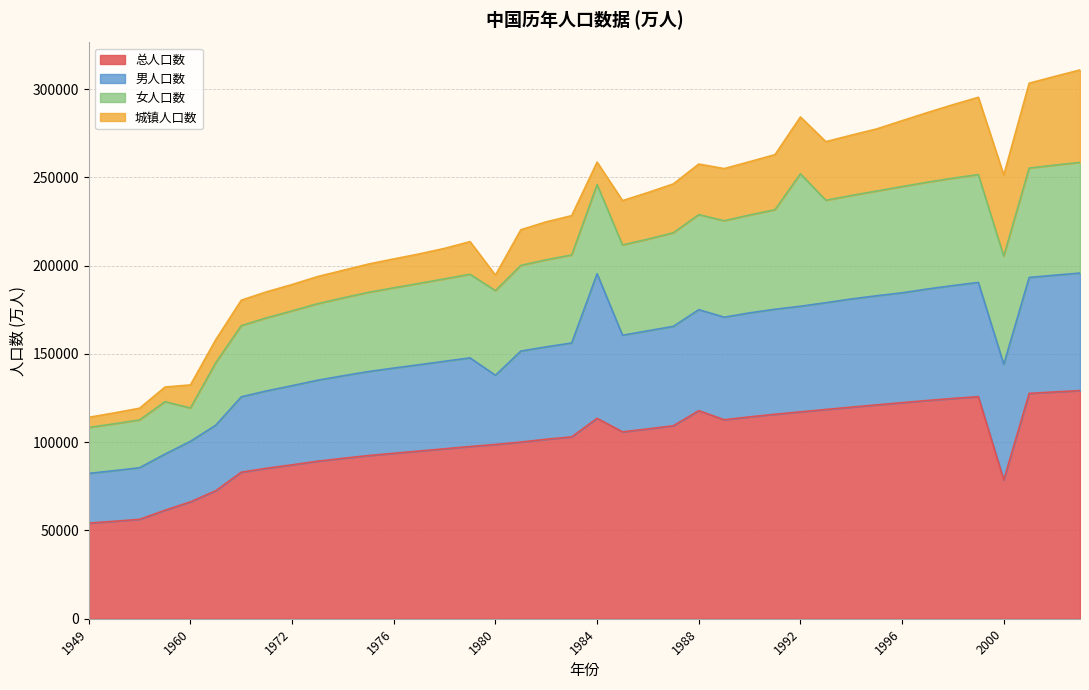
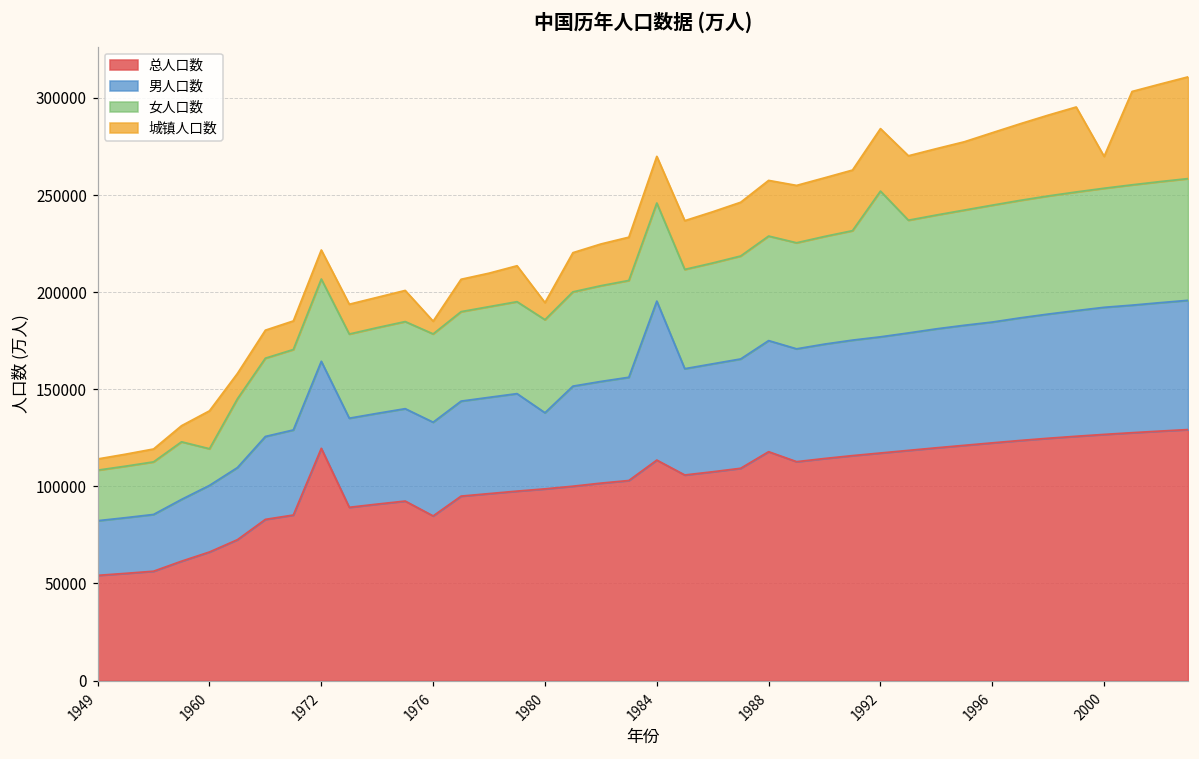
城镇人口数, 1960: 13000 -> 20000
总人口数, 1972: 87000 -> 120000
总人口数, 1976: 94000 -> 85000
城镇人口数, 1976: 16000 -> 7000
城镇人口数, 1984: 13000 -> 24000
总人口数, 2000: 79000 -> 127000
城镇人口数, 2000: 46000 -> 16000
